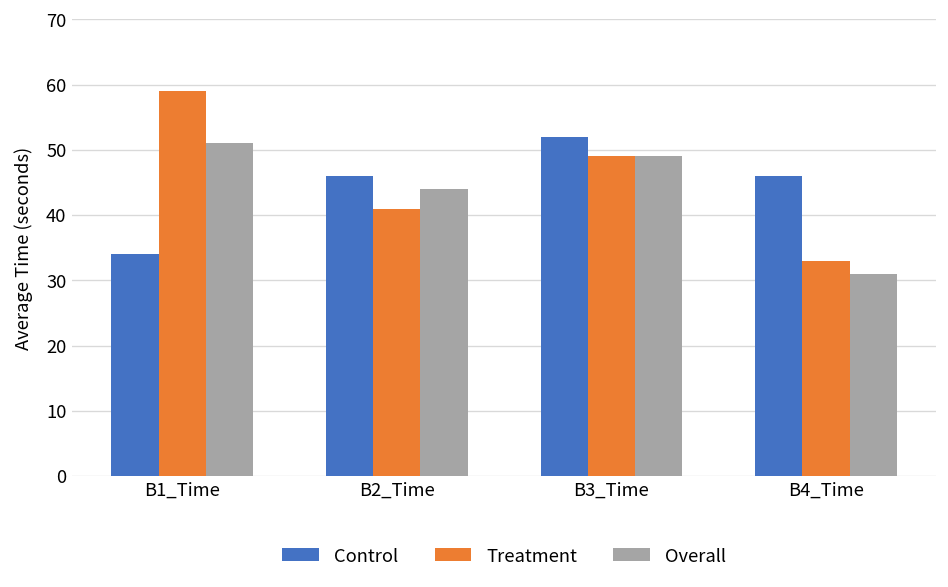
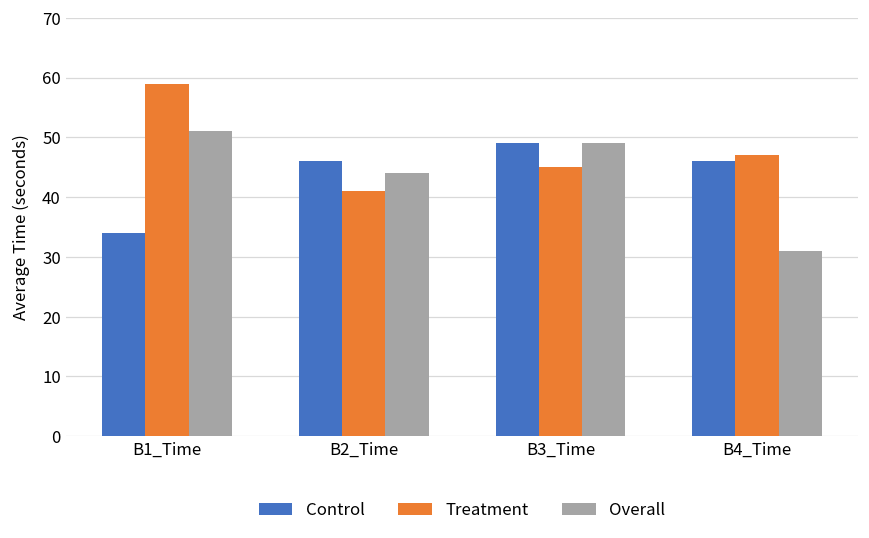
Control, B3_Time: 52 -> 49
Treatment, B3_Time: 49 -> 45
Treatment, B4_Time: 33 -> 47
